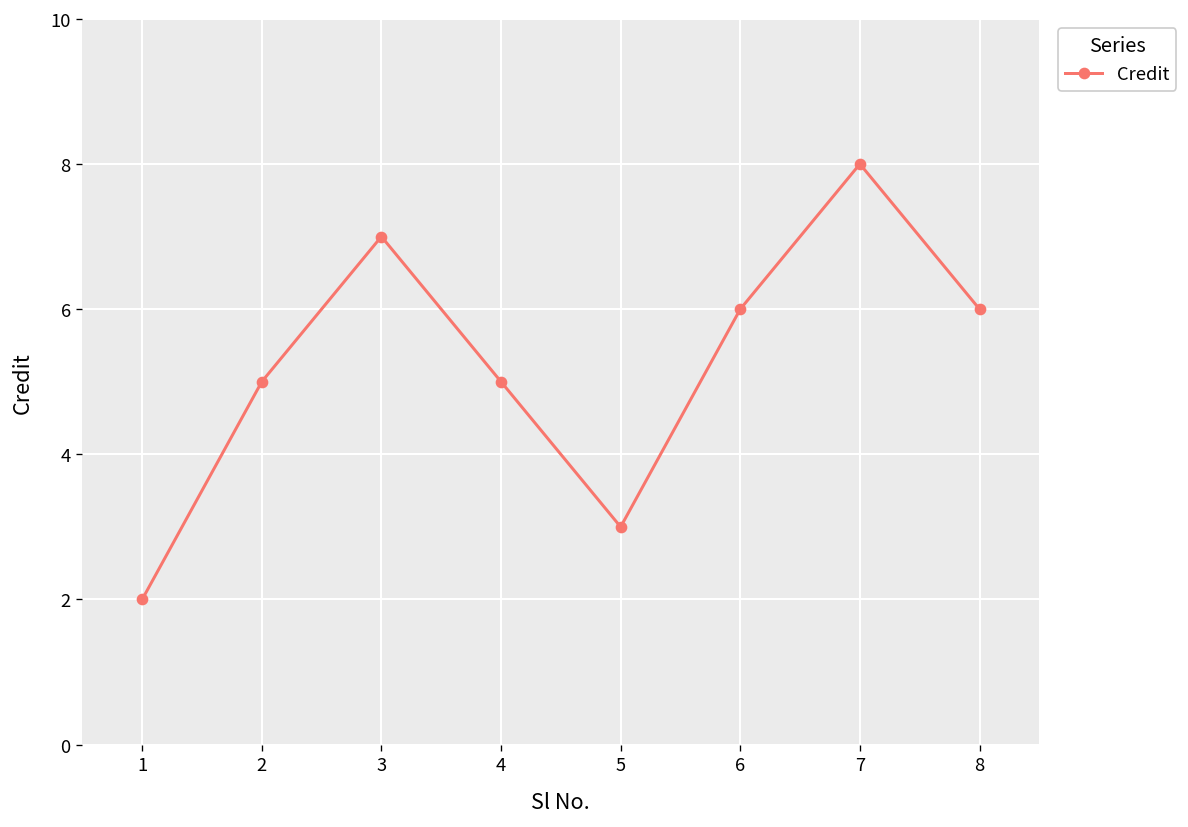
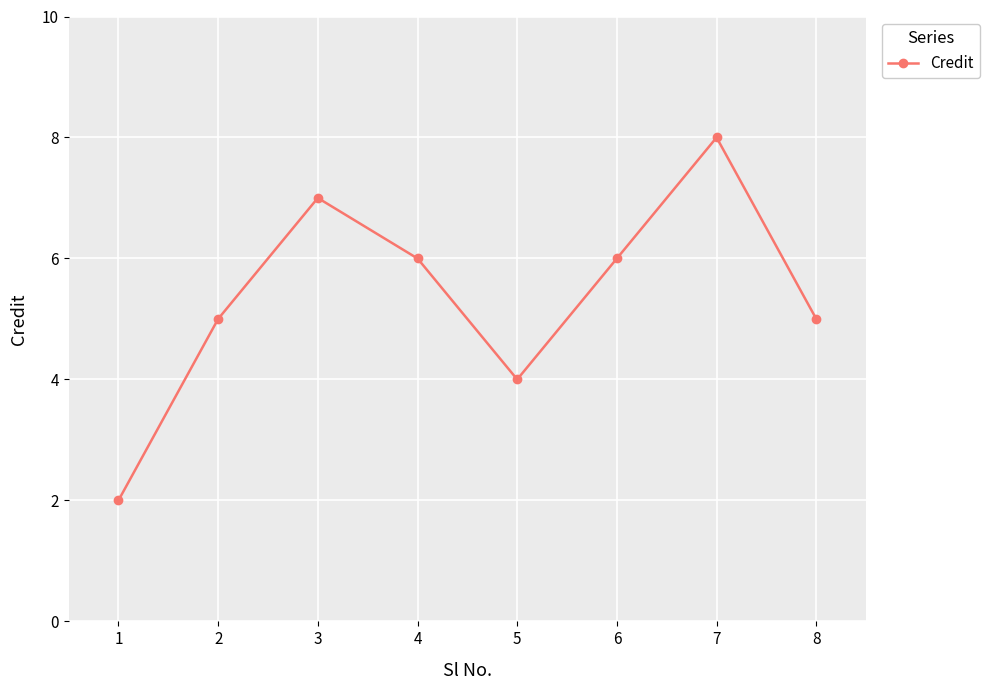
4: 5 -> 6
5: 3 -> 4
8: 6 -> 5
